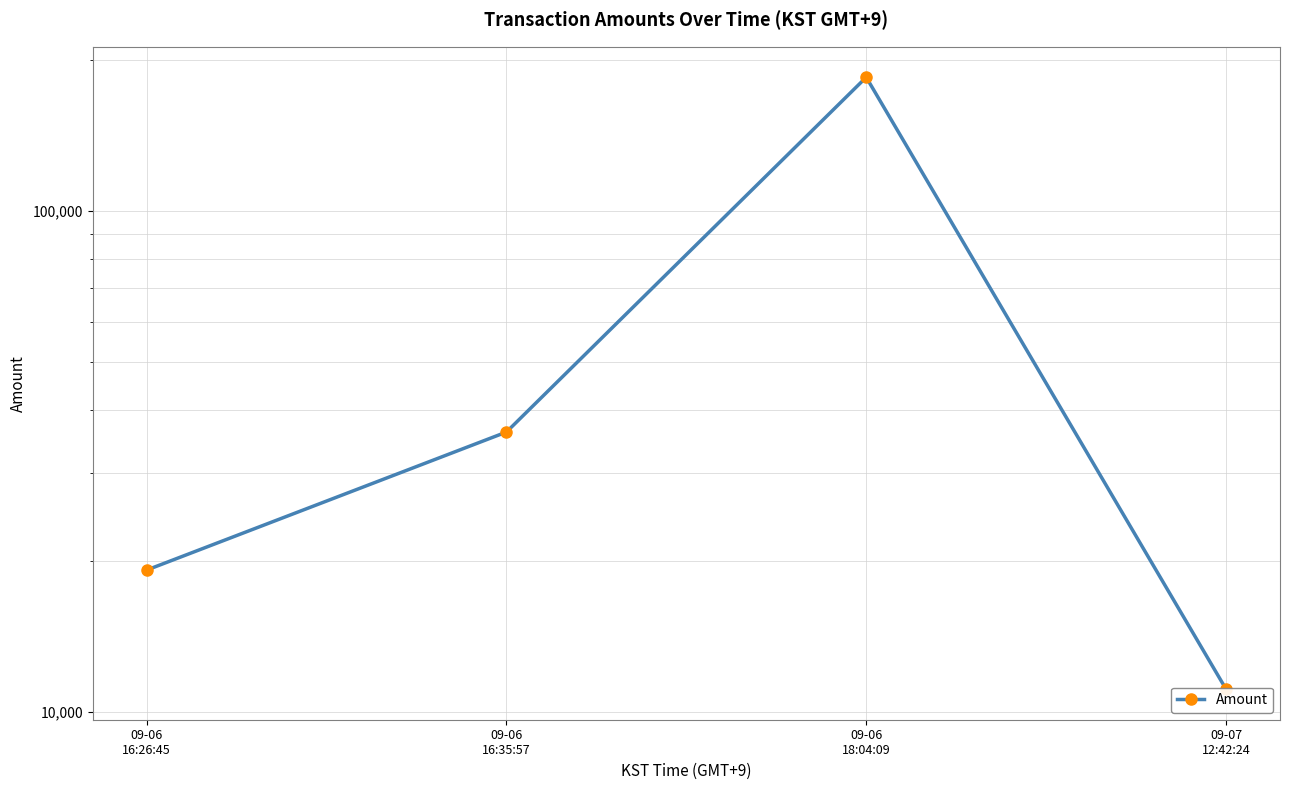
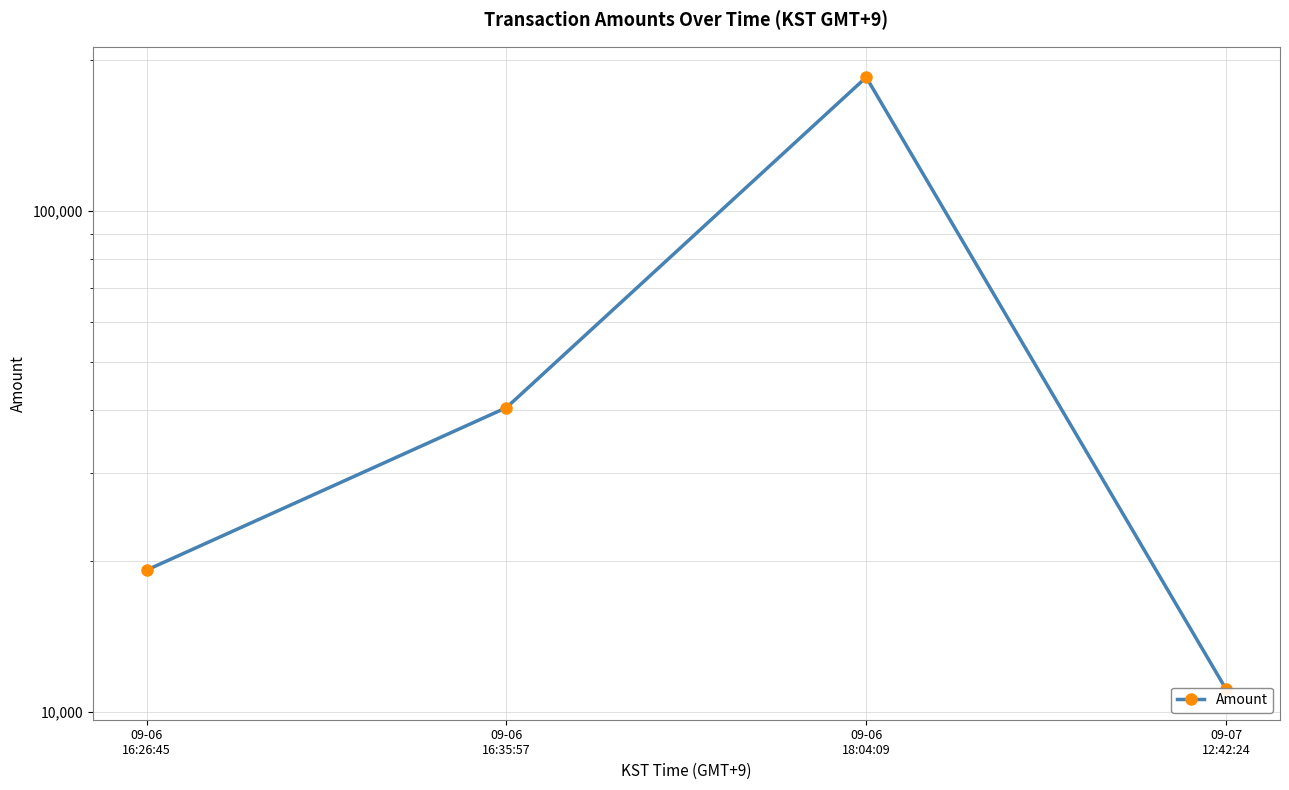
09-06 16:35:57: 36,000 -> 40,000
